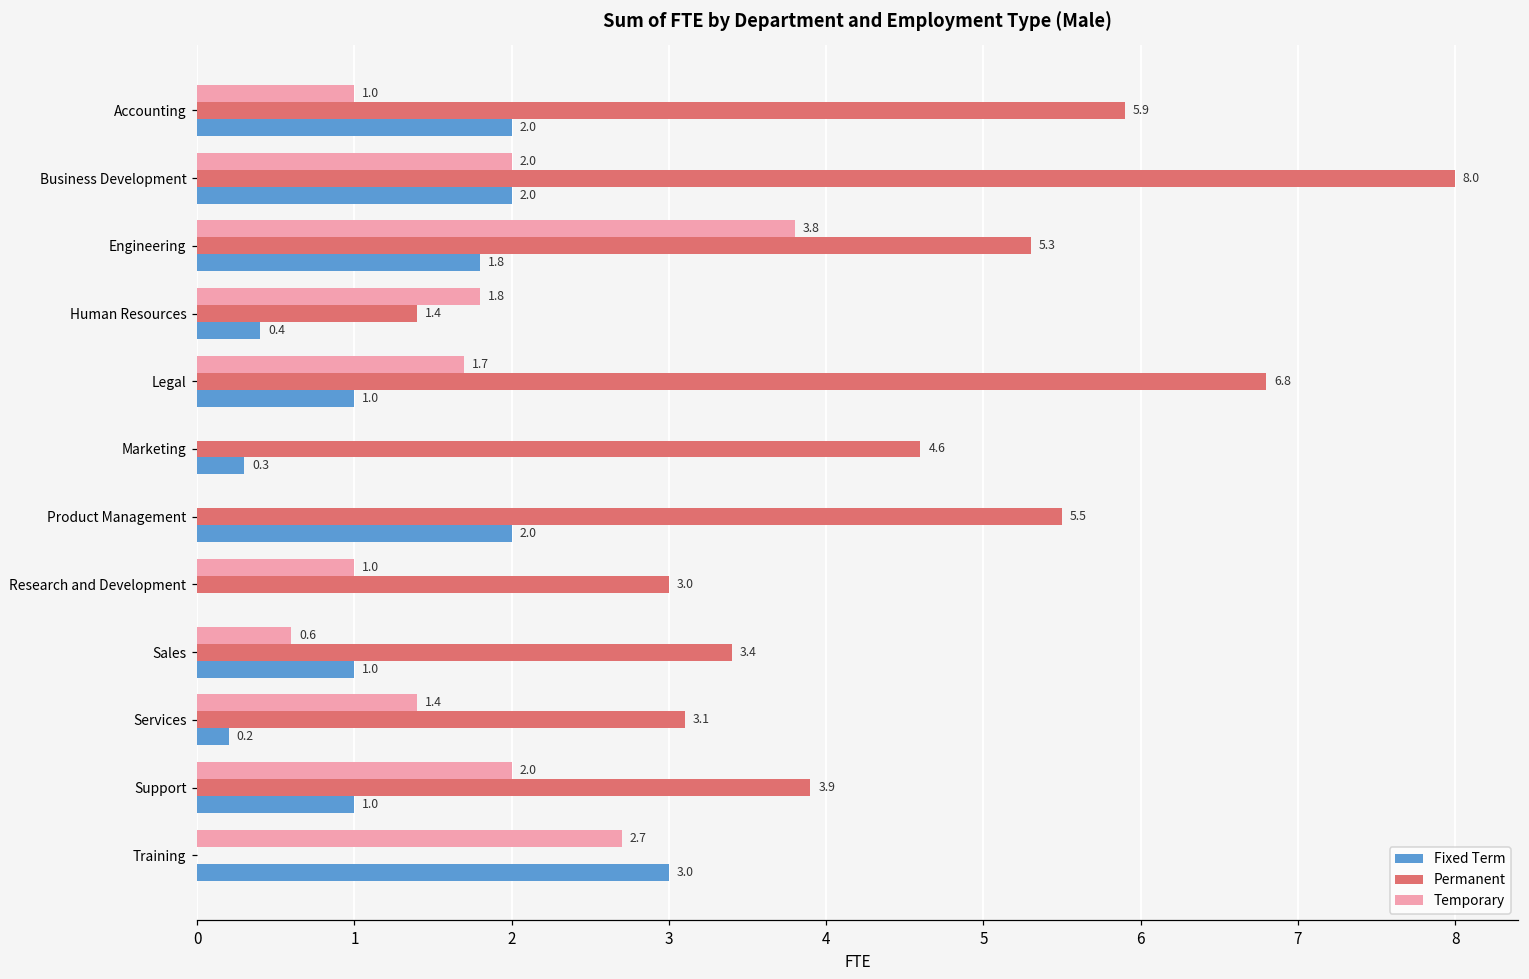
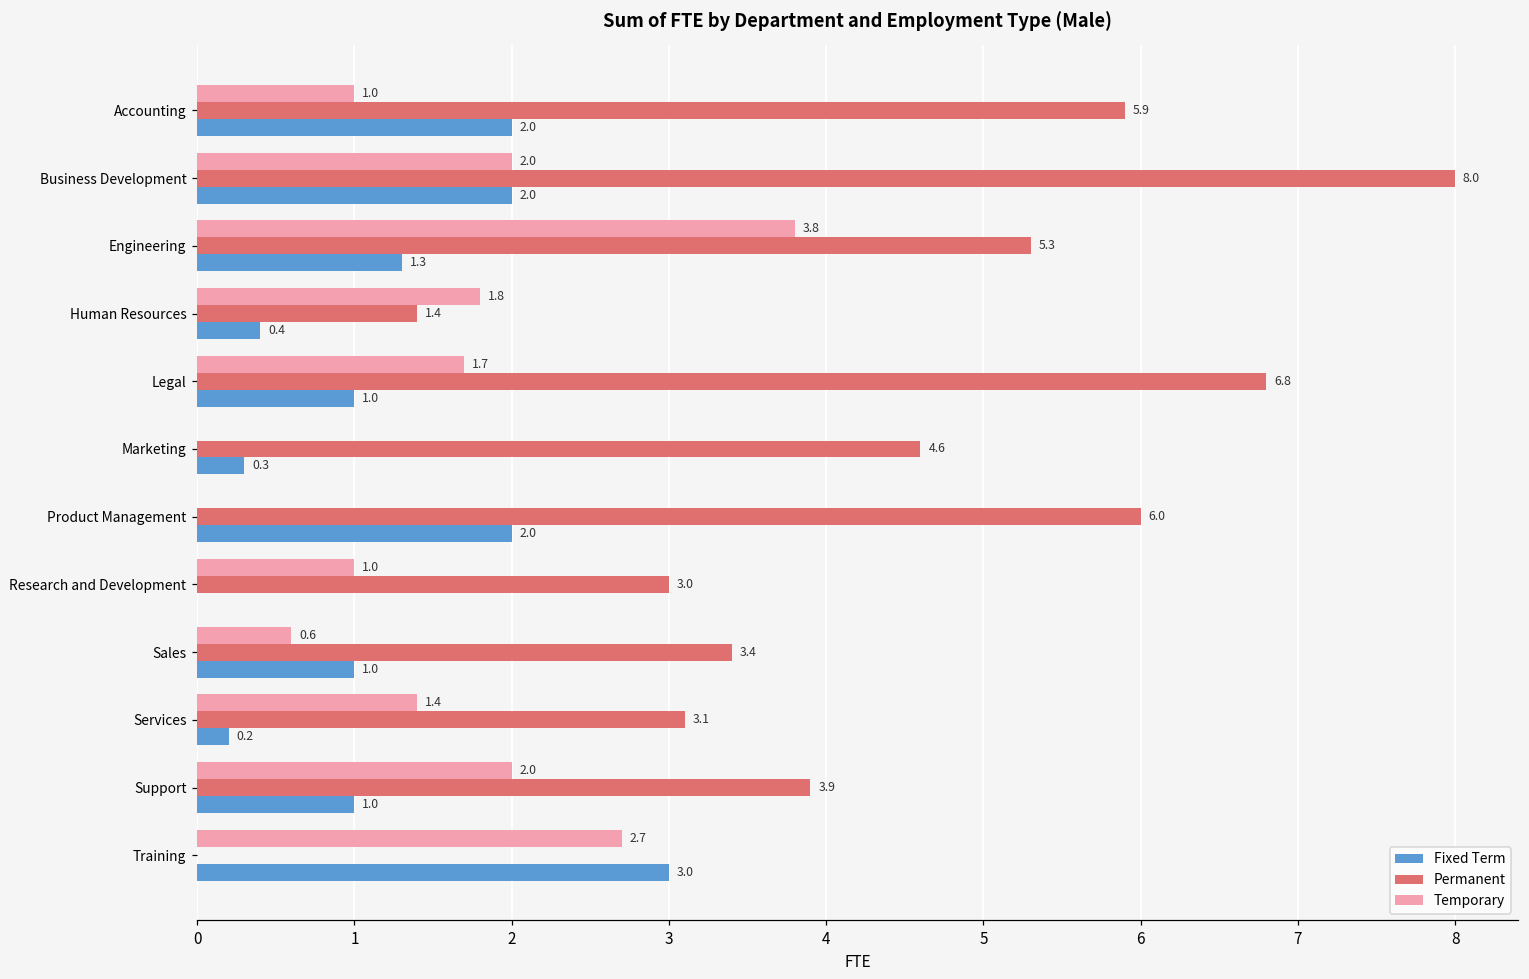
Fixed Term, Engineering: 1.8 -> 1.3
Permanent, Product Management: 5.5 -> 6.0
